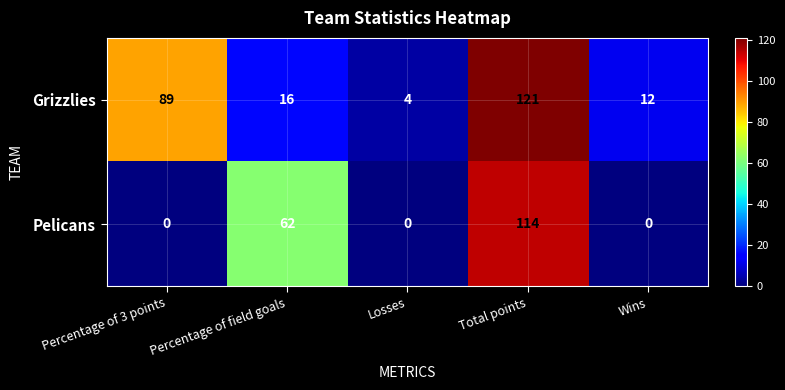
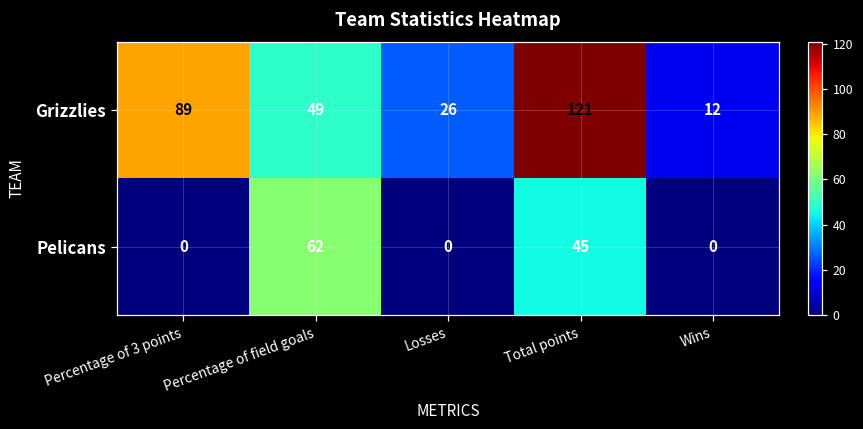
Grizzlies, Percentage of field goals: 16 -> 49
Grizzlies, Losses: 4 -> 26
Pelicans, Total points: 114 -> 45
